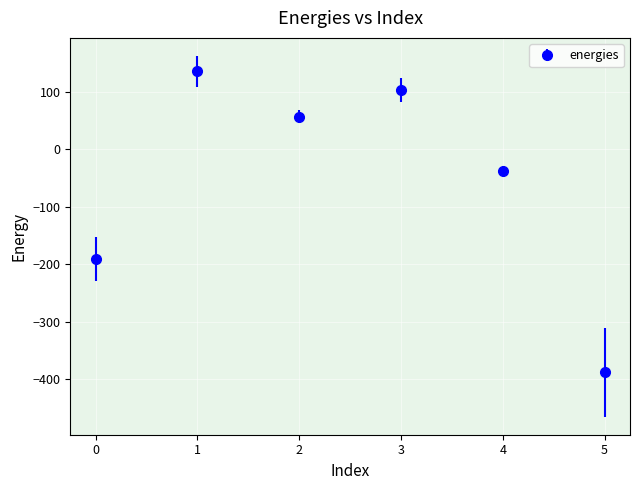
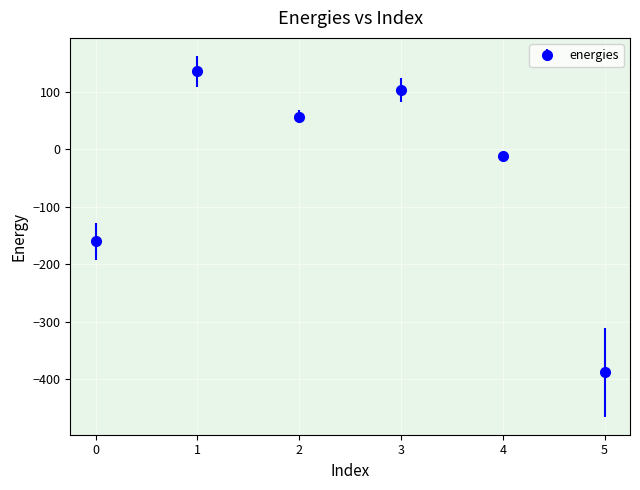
0: -190 -> -160
4: -40 -> -10
